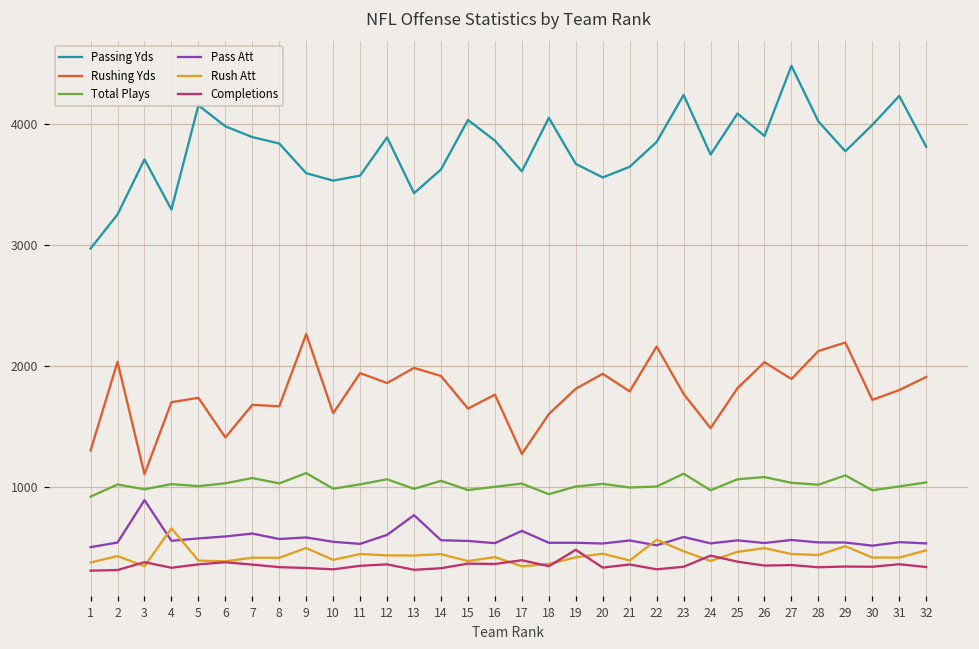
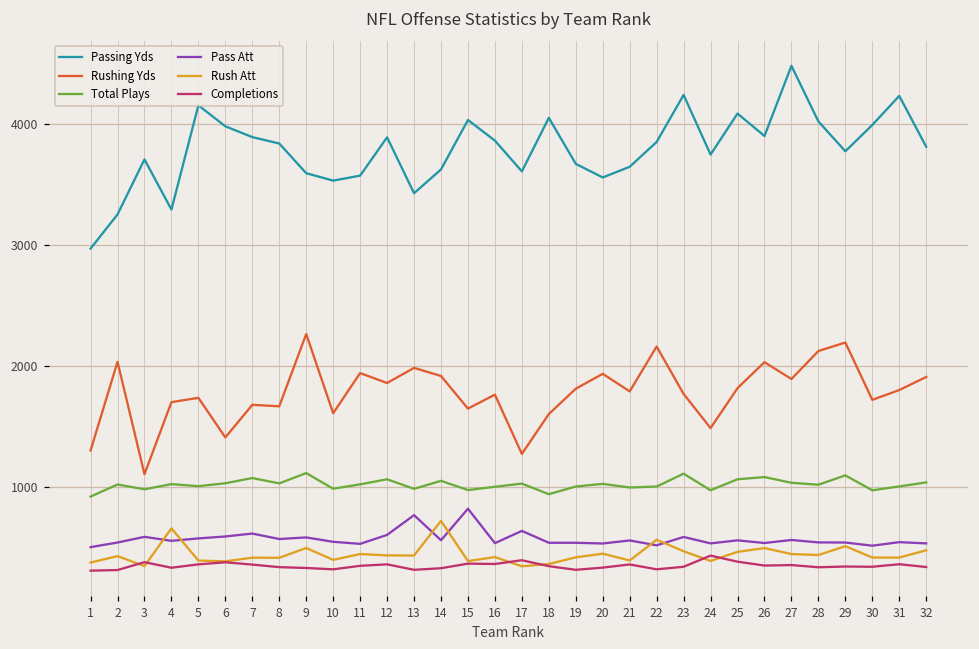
Pass Att, 3: 900 -> 590
Rush Att, 14: 450 -> 720
Pass Att, 15: 560 -> 820
Completions, 19: 490 -> 320
